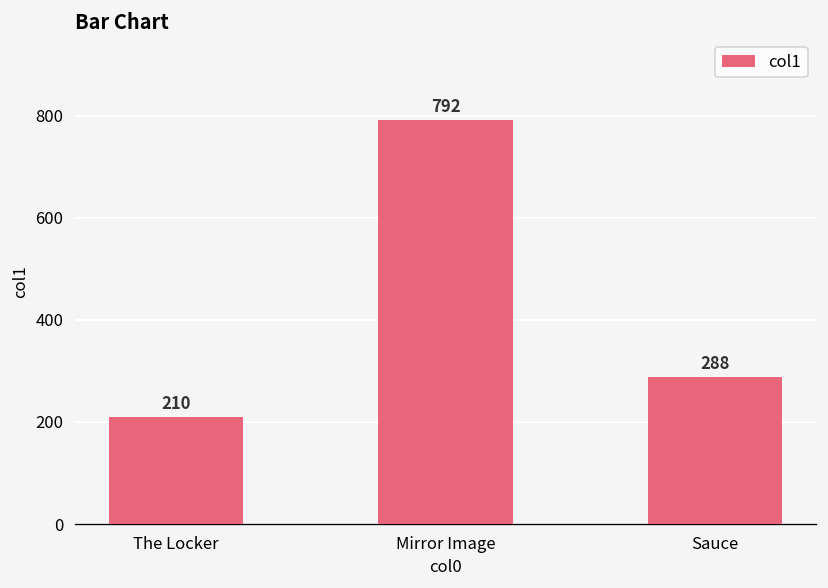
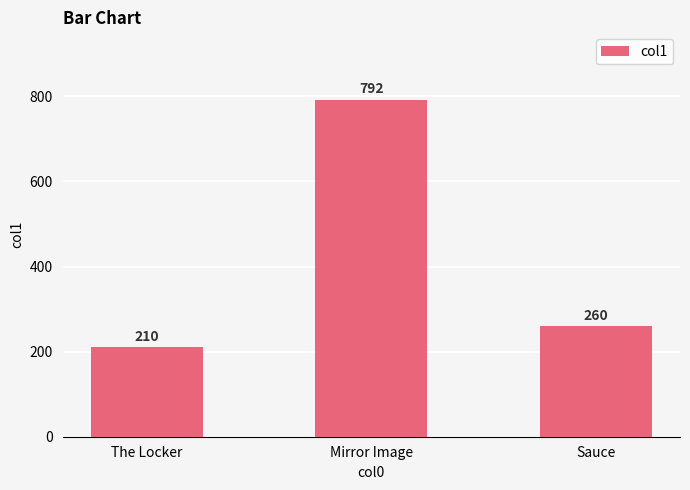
Sauce: 288 -> 260
